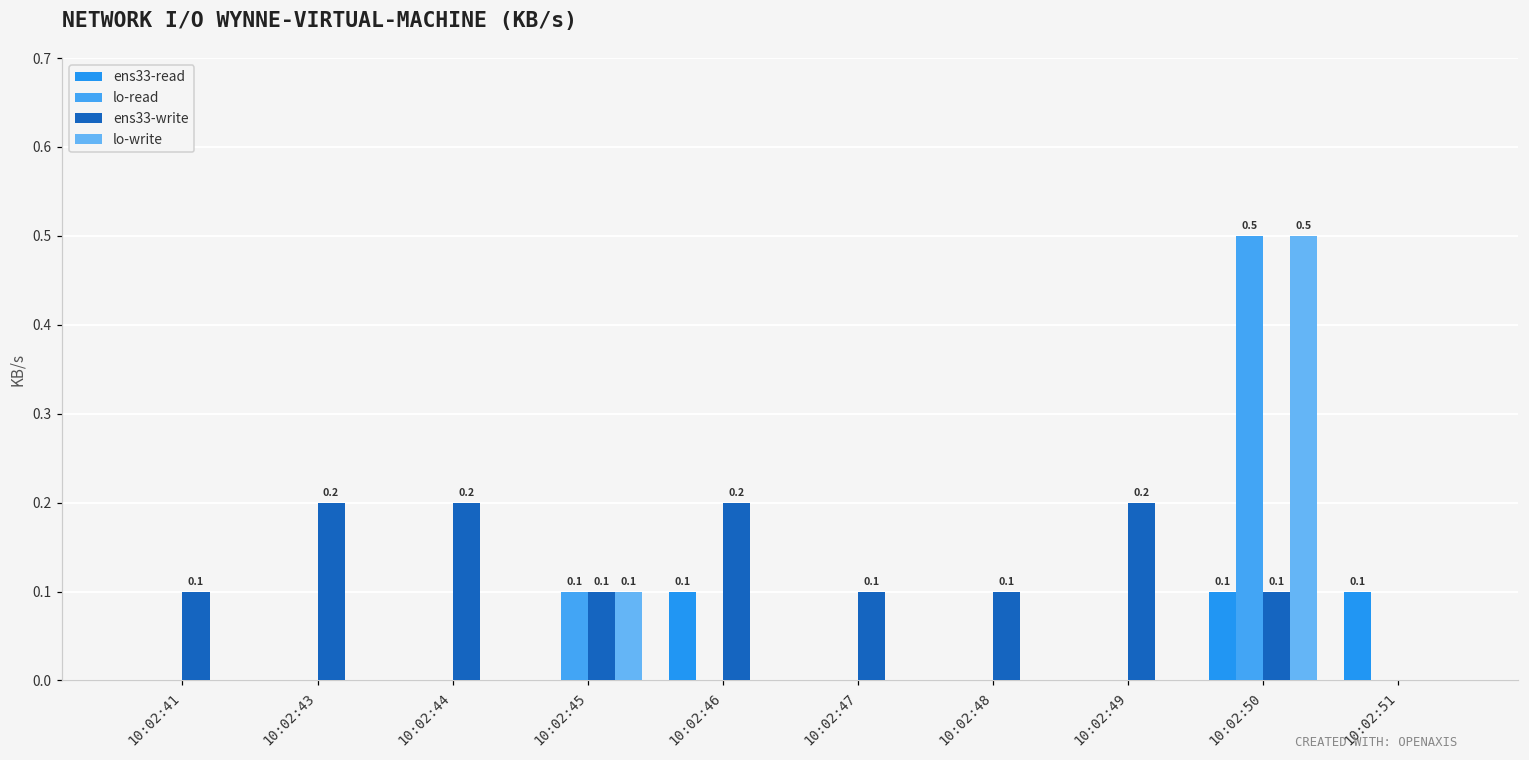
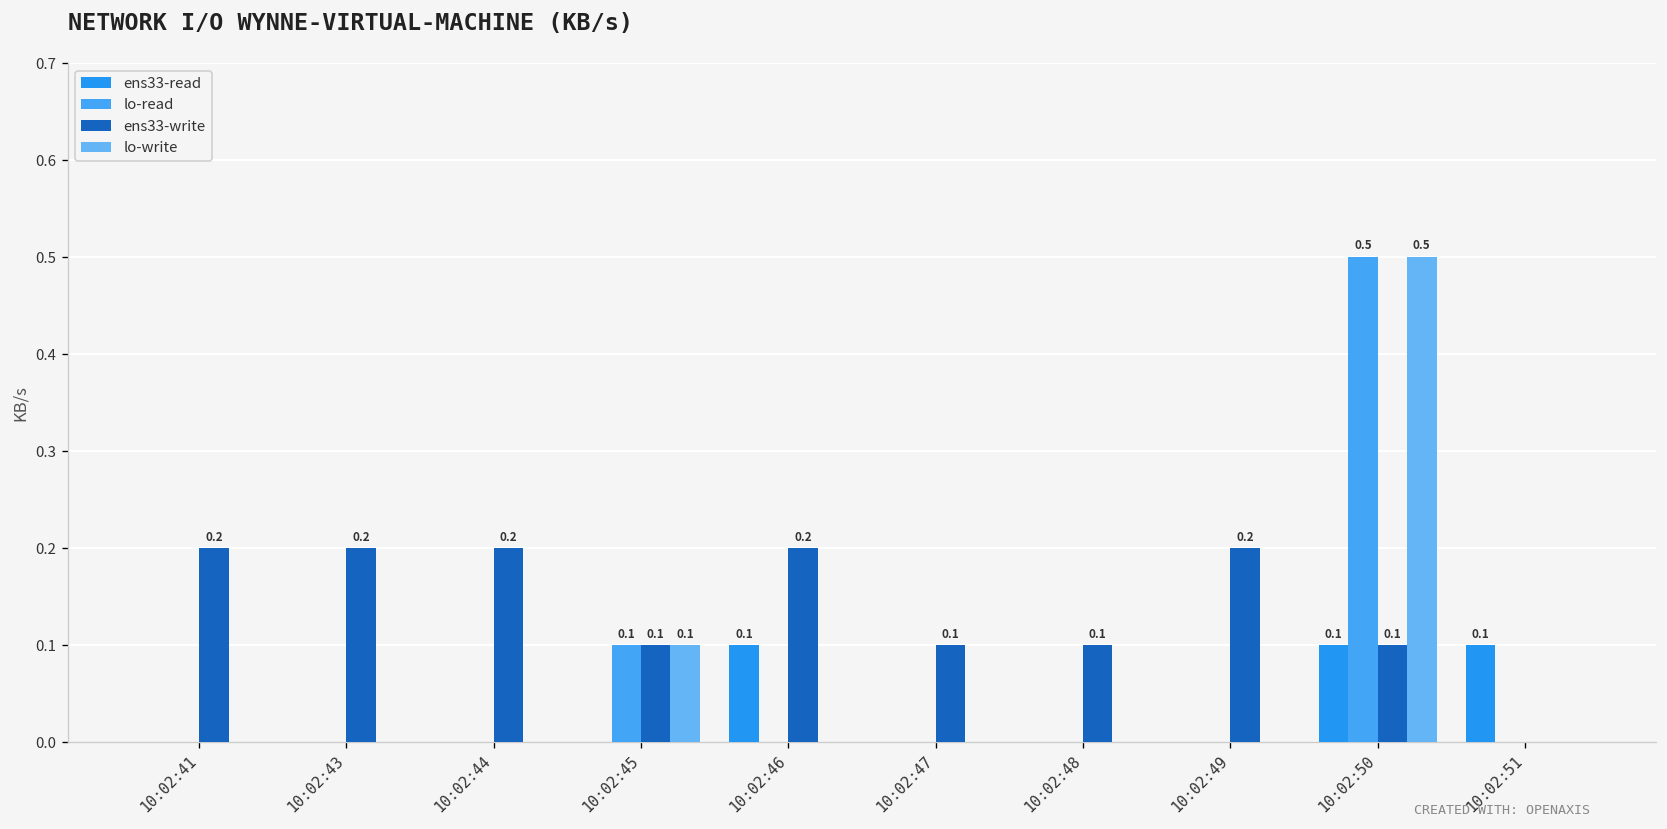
ens33-write, 10:02:41: 0.1 -> 0.2
